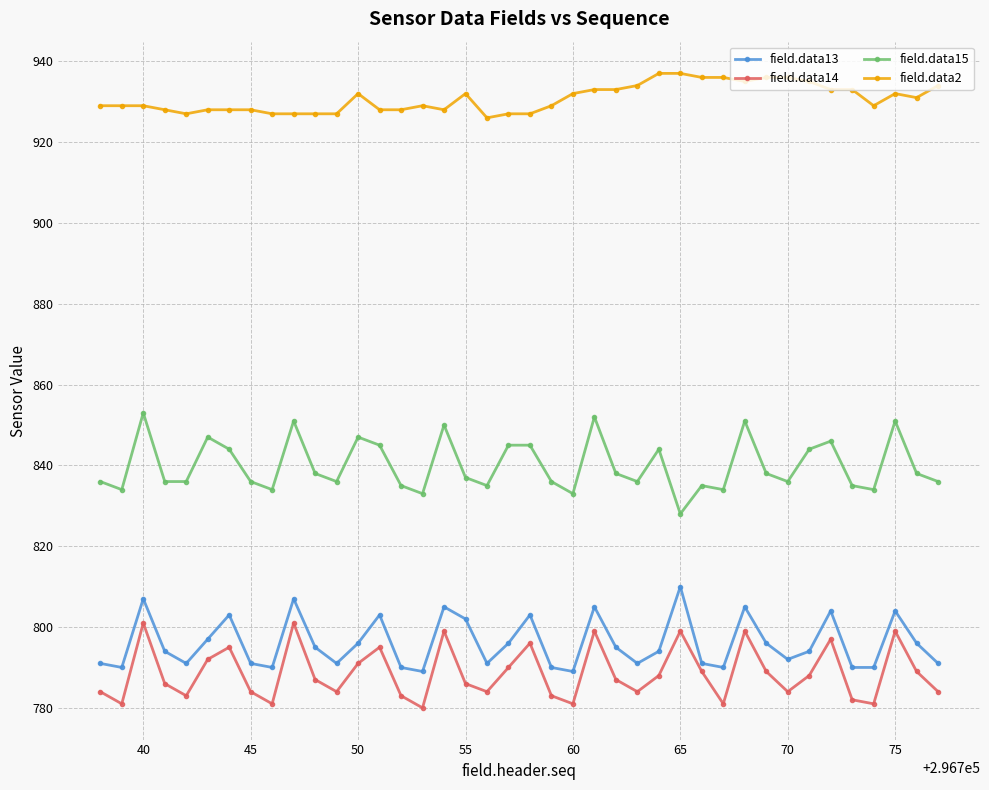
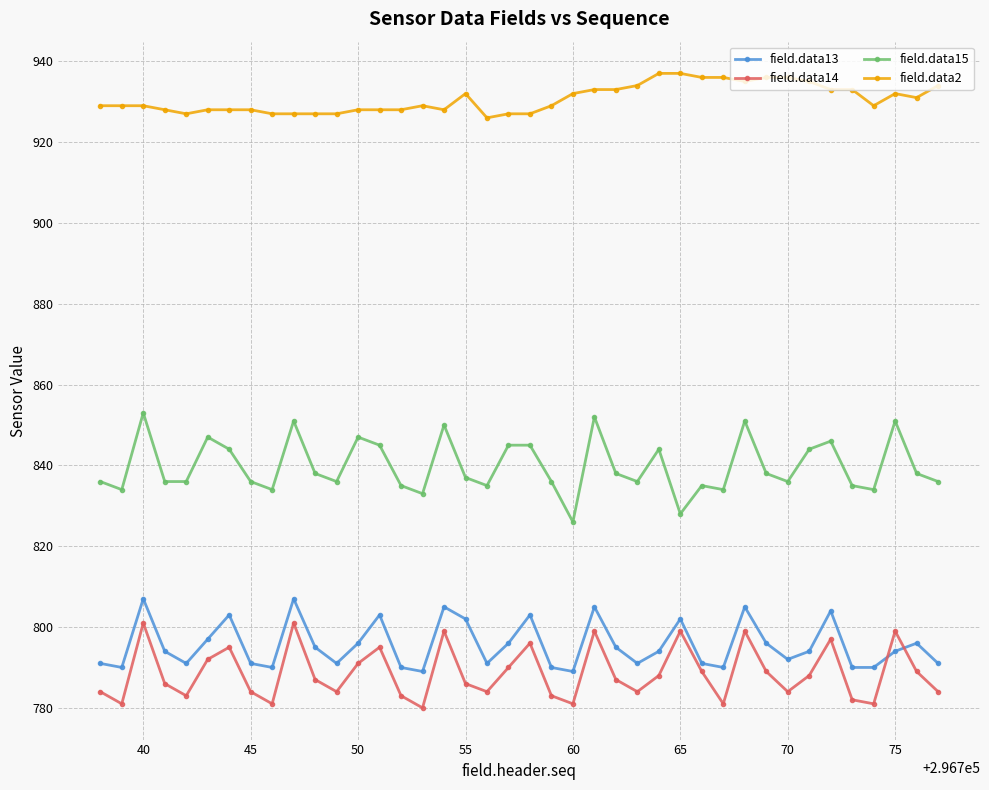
field.data2, 50: 932 -> 928
field.data15, 60: 833 -> 826
field.data13, 65: 810 -> 802
field.data13, 75: 804 -> 794
